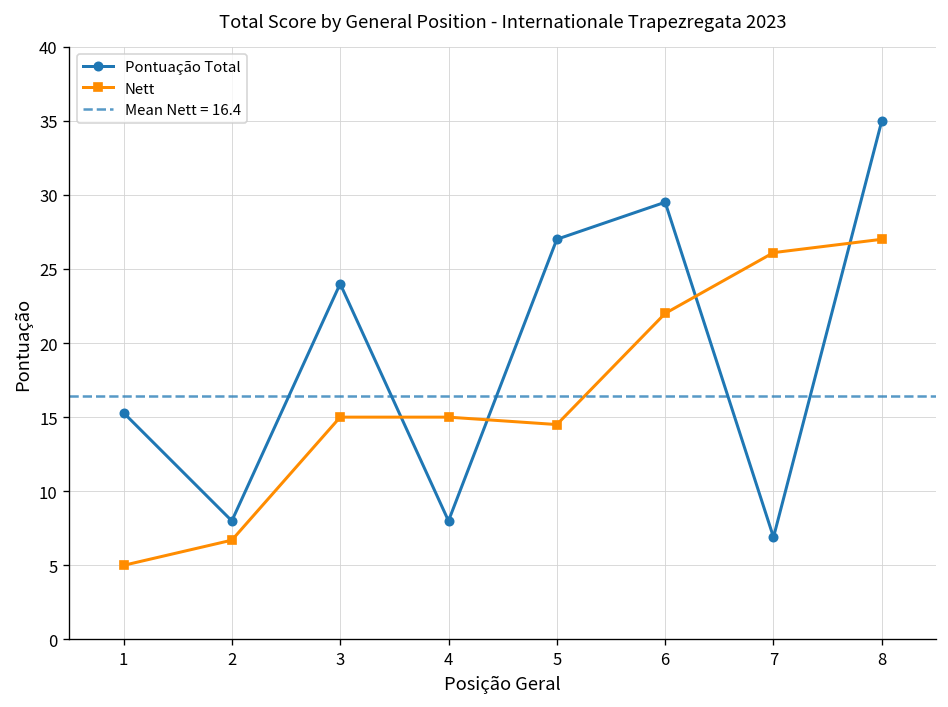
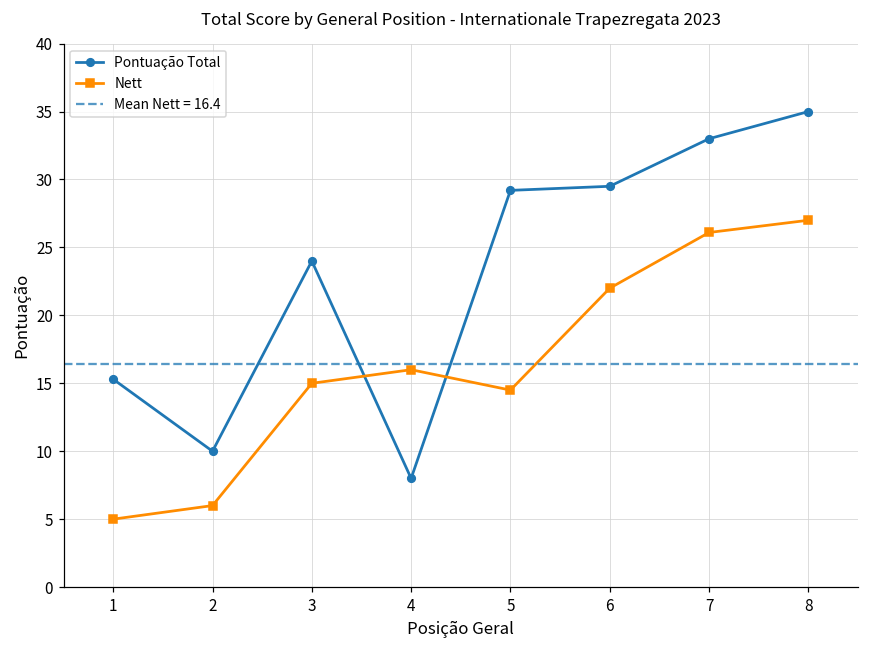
Pontuação Total, 2: 8 -> 10
Nett, 2: 6.7 -> 6.0
Nett, 4: 15 -> 16
Pontuação Total, 5: 27.0 -> 29.2
Pontuação Total, 7: 6.9 -> 33.0
